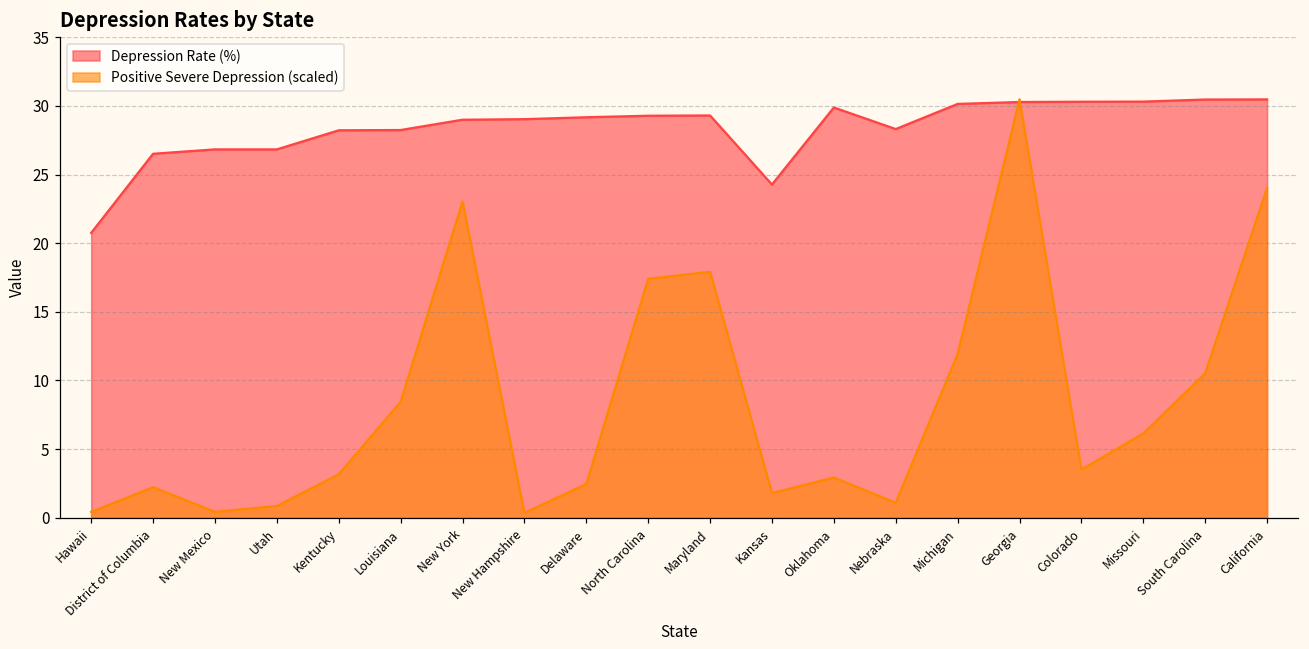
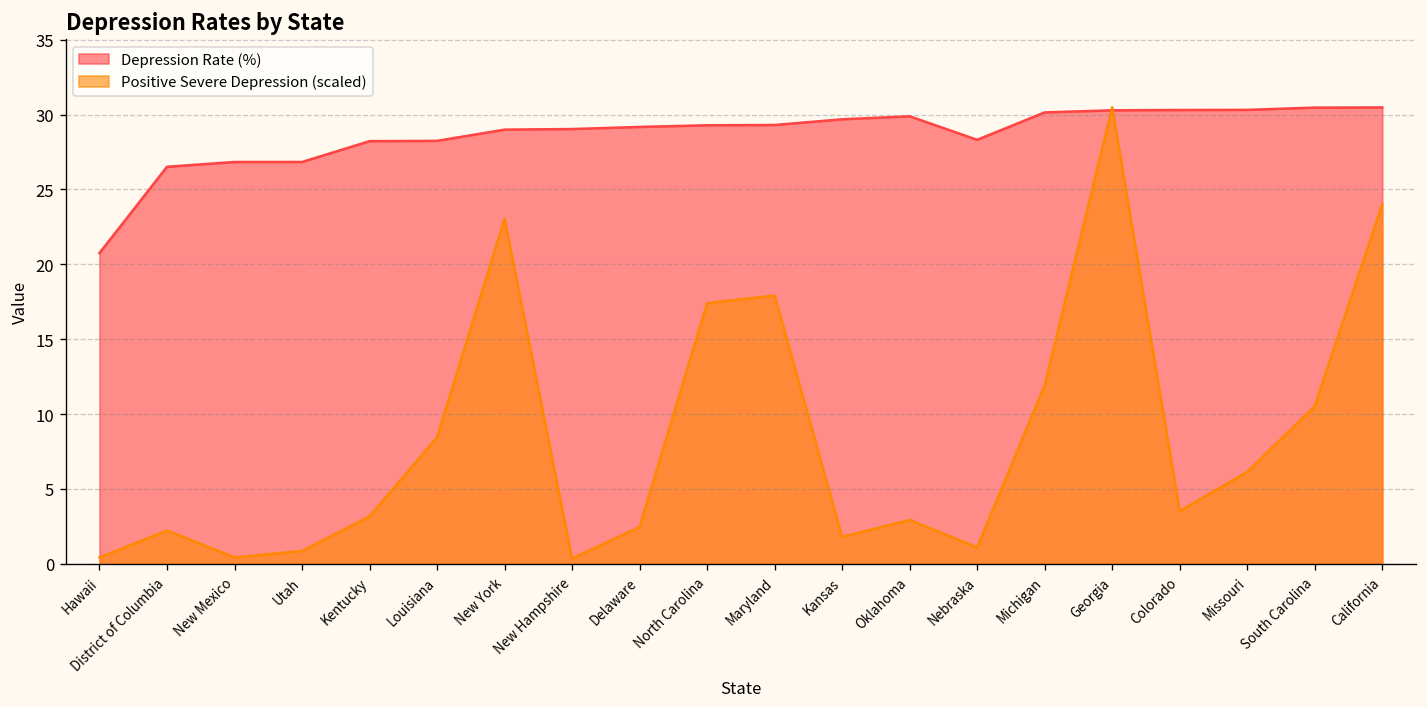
Depression Rate (%), Kansas: 24.3 -> 29.7
